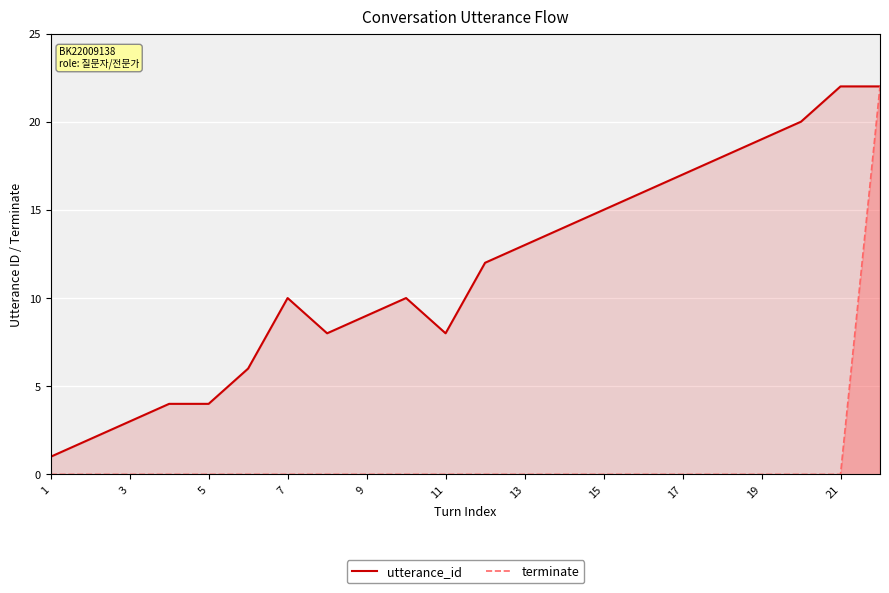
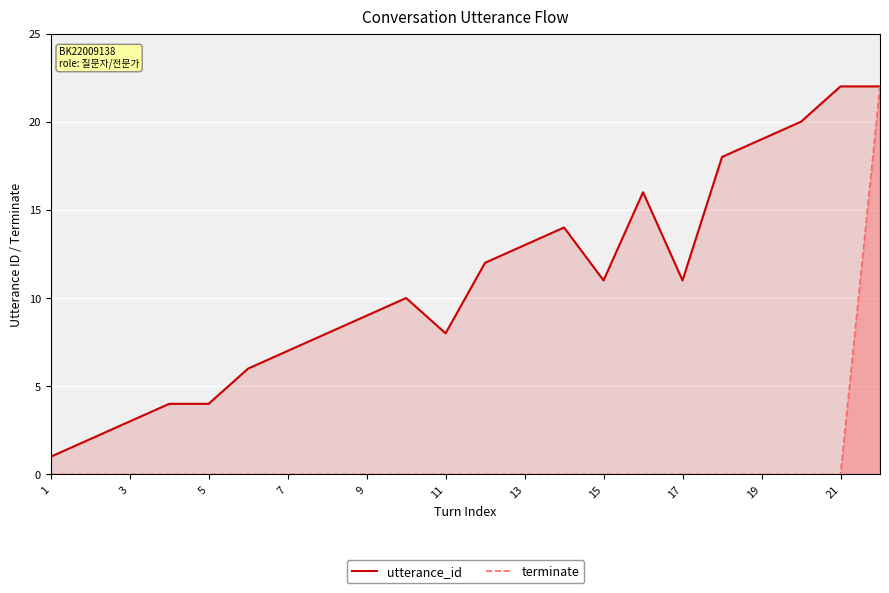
utterance_id, 7: 10 -> 7
utterance_id, 15: 15 -> 11
utterance_id, 17: 17 -> 11
